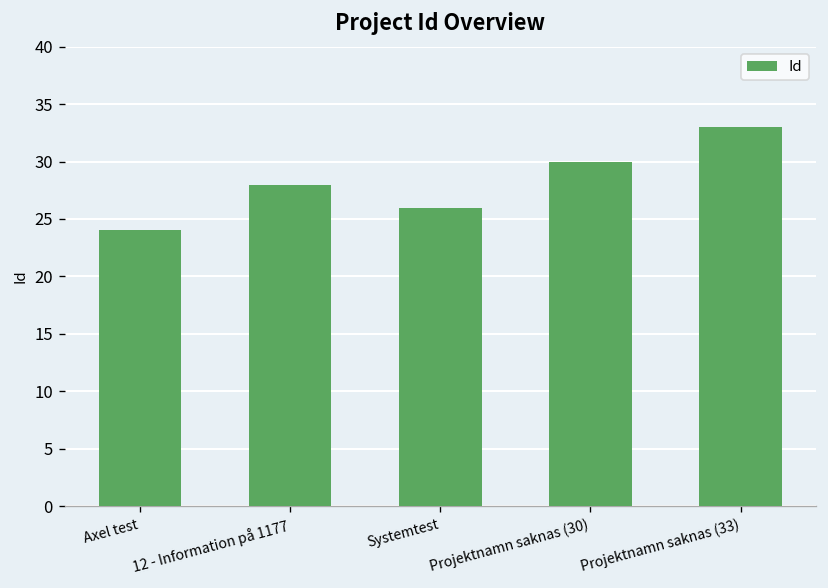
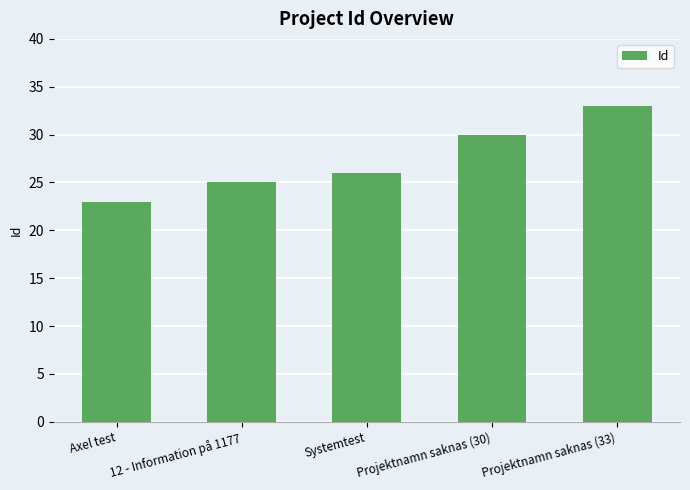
Axel test: 24 -> 23
12 - Information på 1177: 28 -> 25
